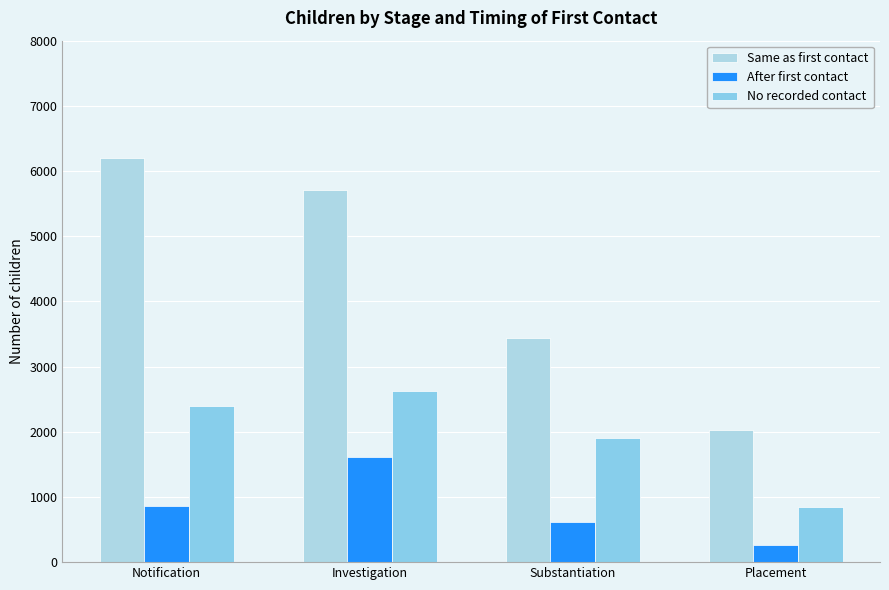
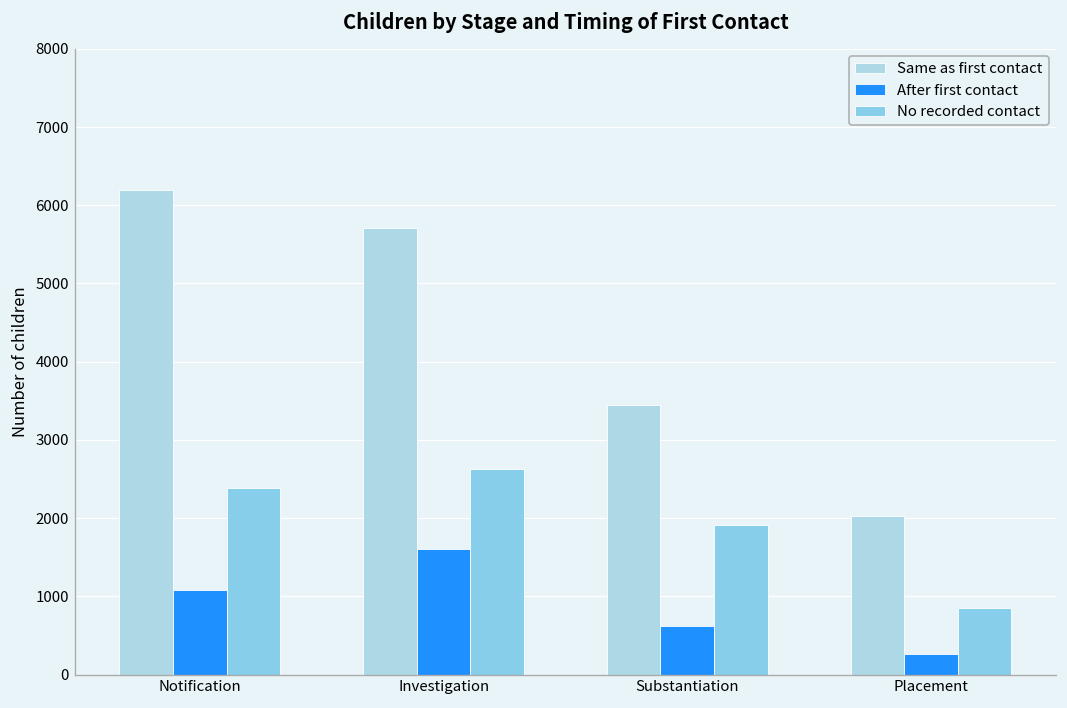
After first contact, Notification: 900 -> 1100
